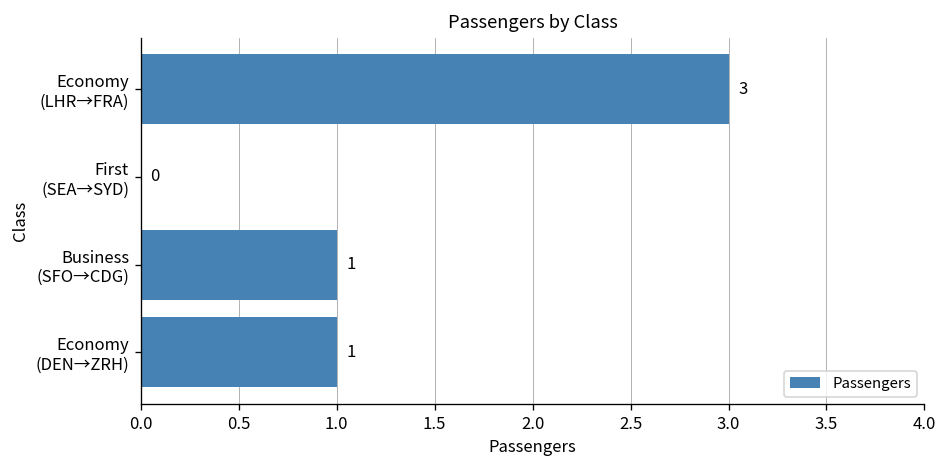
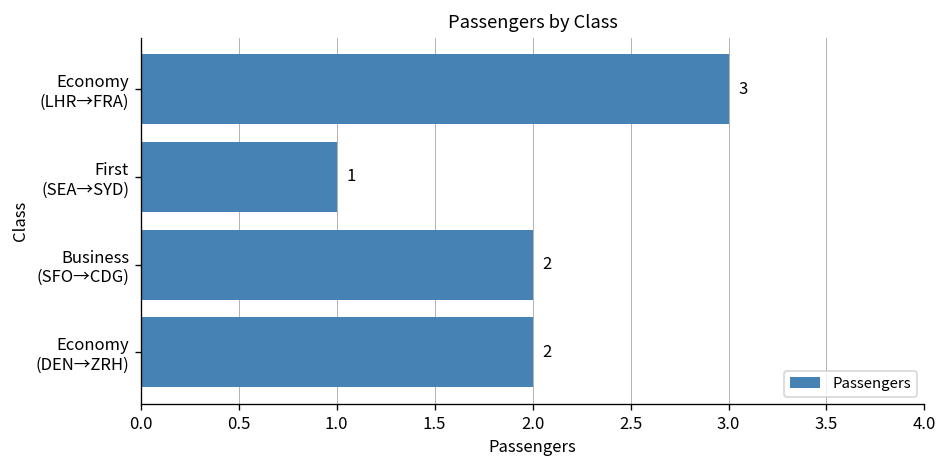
First (SEA→SYD): 0 -> 1
Business (SFO→CDG): 1 -> 2
Economy (DEN→ZRH): 1 -> 2
